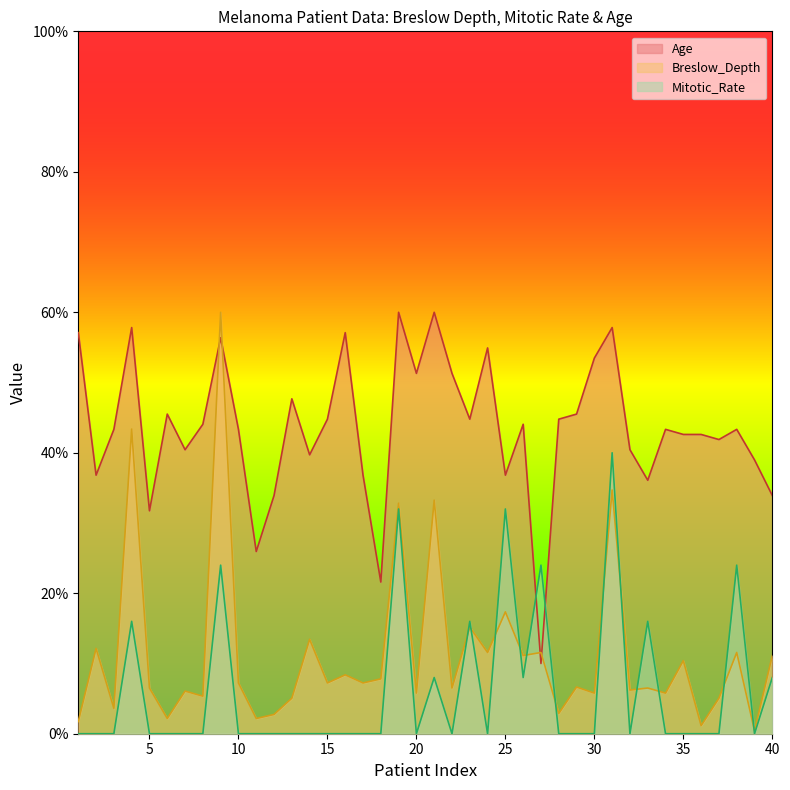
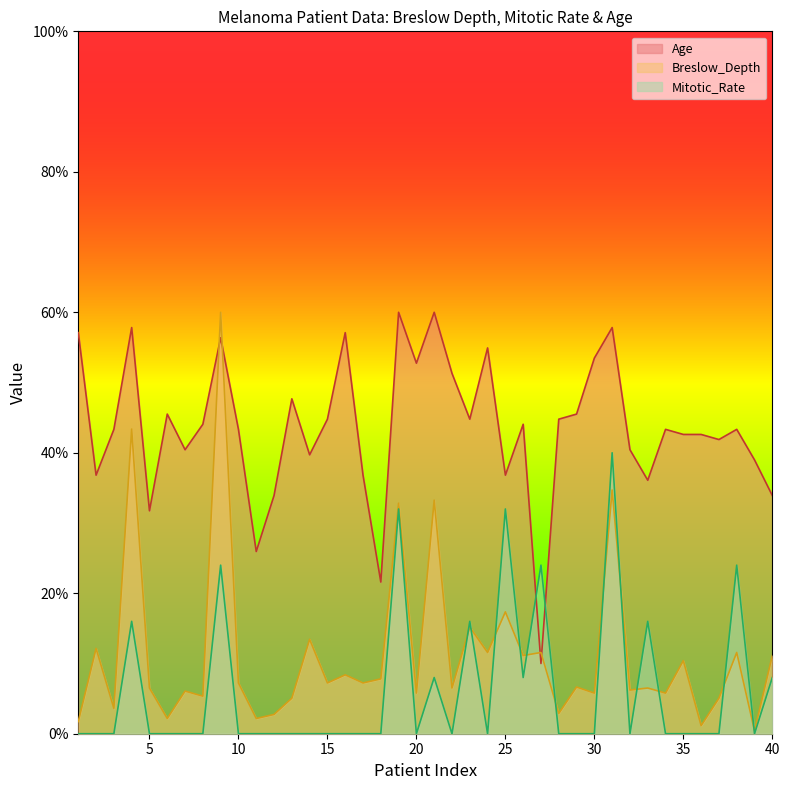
Age, 20: 51% -> 53%
